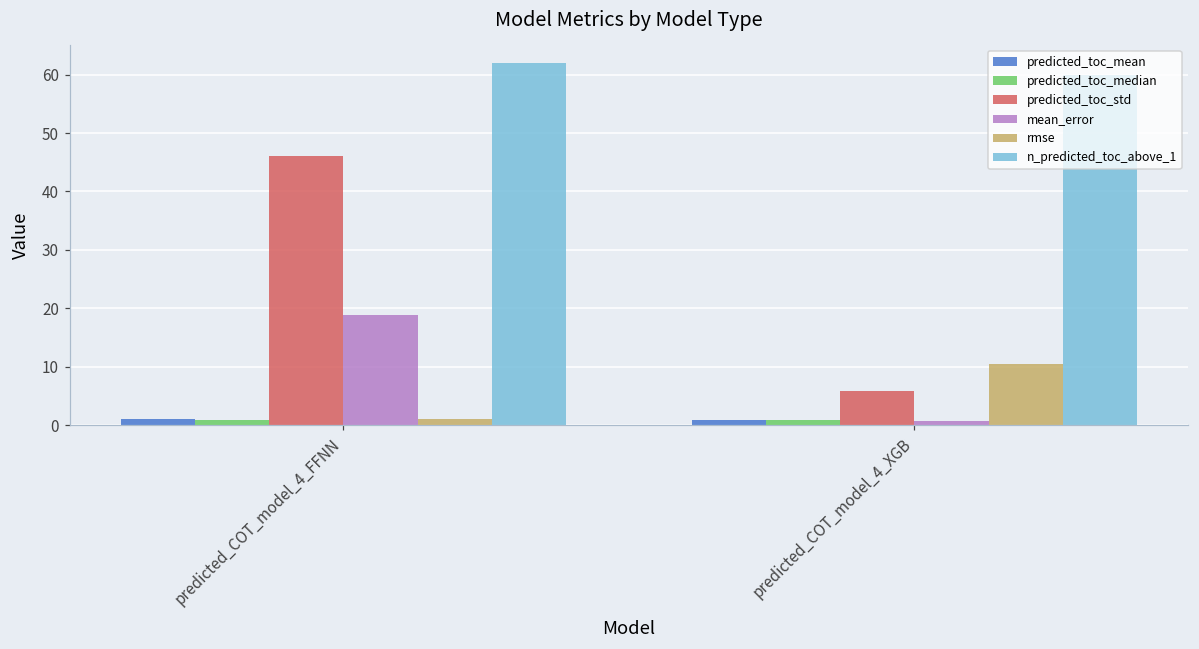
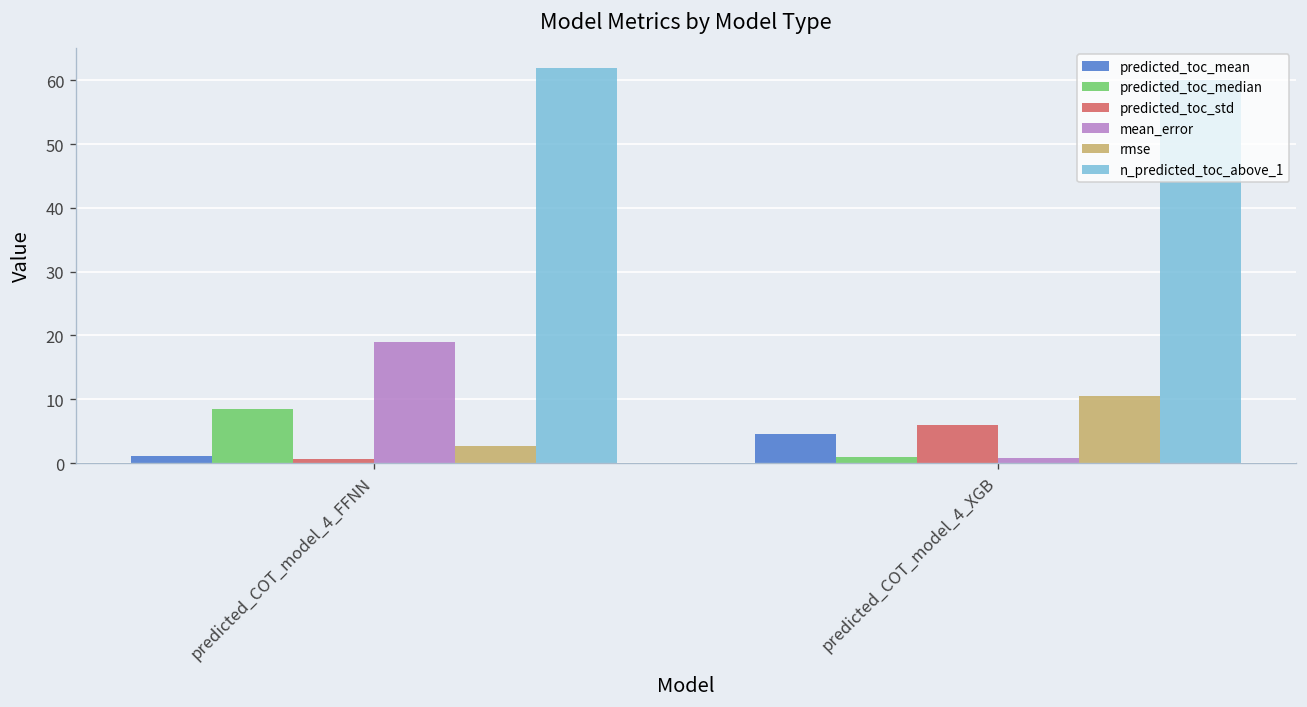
predicted_toc_median, predicted_COT_model_4_FFNN: 1 -> 8
predicted_toc_std, predicted_COT_model_4_FFNN: 46 -> 1
rmse, predicted_COT_model_4_FFNN: 1 -> 3
predicted_toc_mean, predicted_COT_model_4_XGB: 1 -> 5
